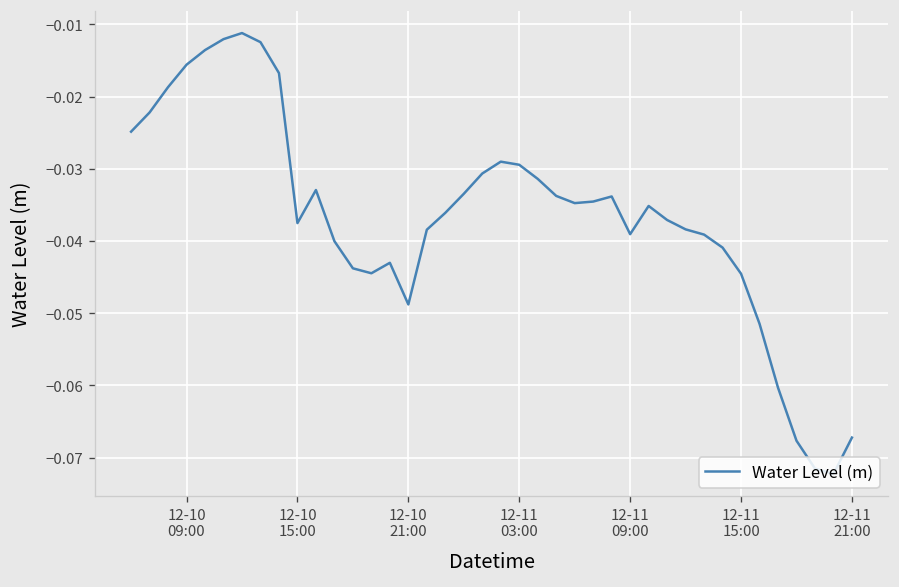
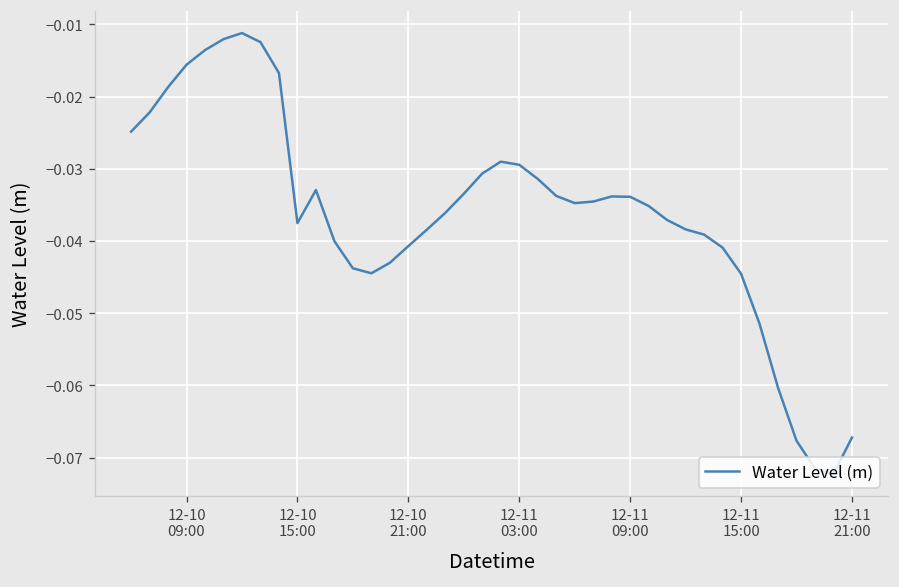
12-10 21:00: -0.049 -> -0.041
12-11 09:00: -0.039 -> -0.034
